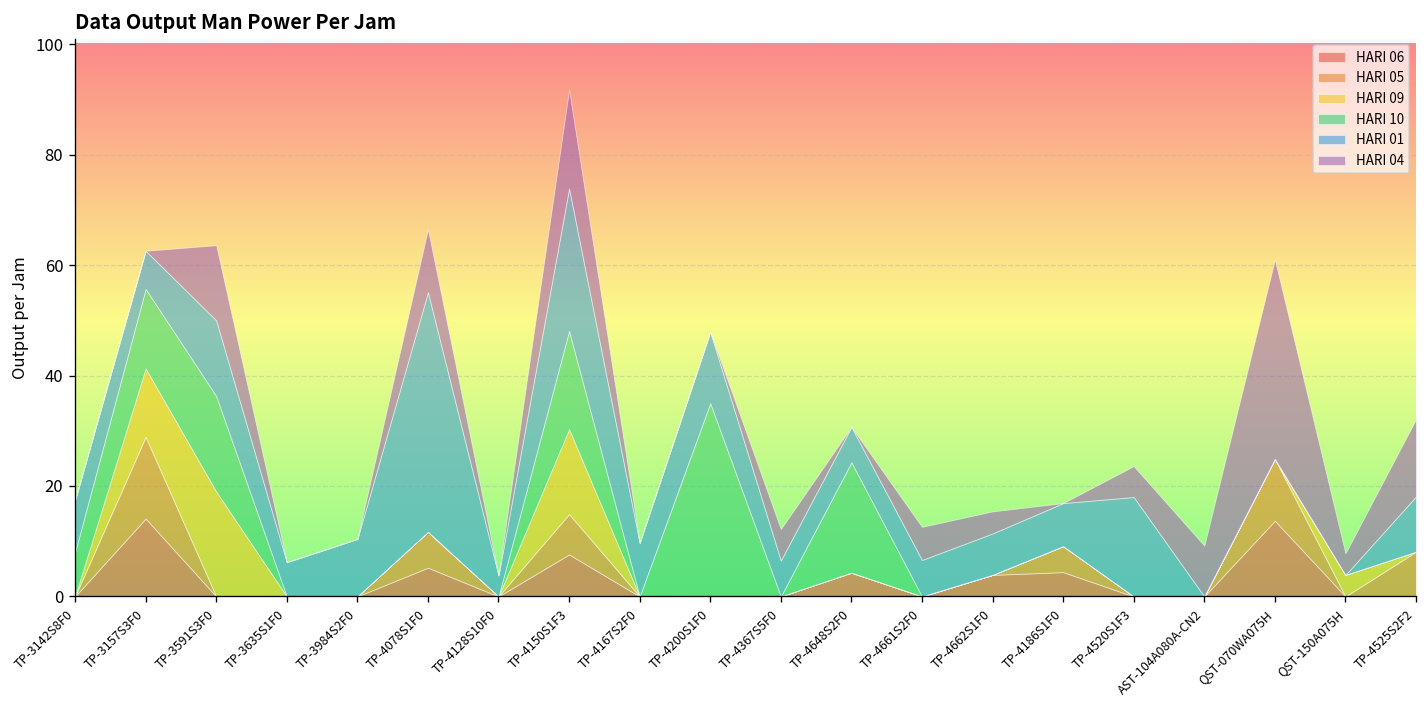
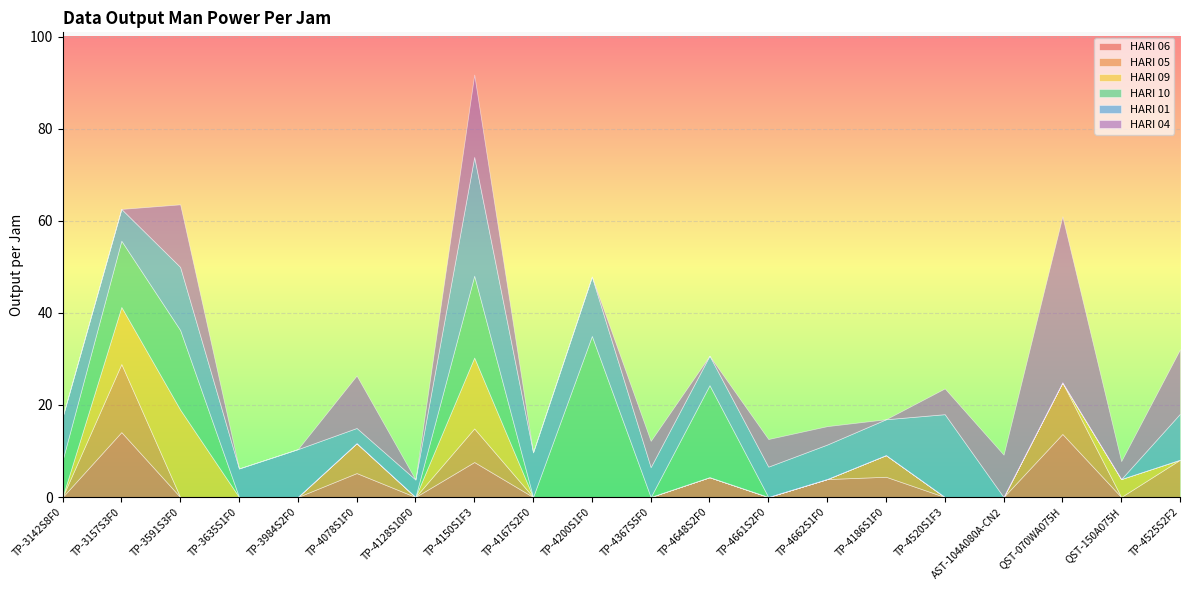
HARI 01, TP-4078S1F0: 43 -> 3
